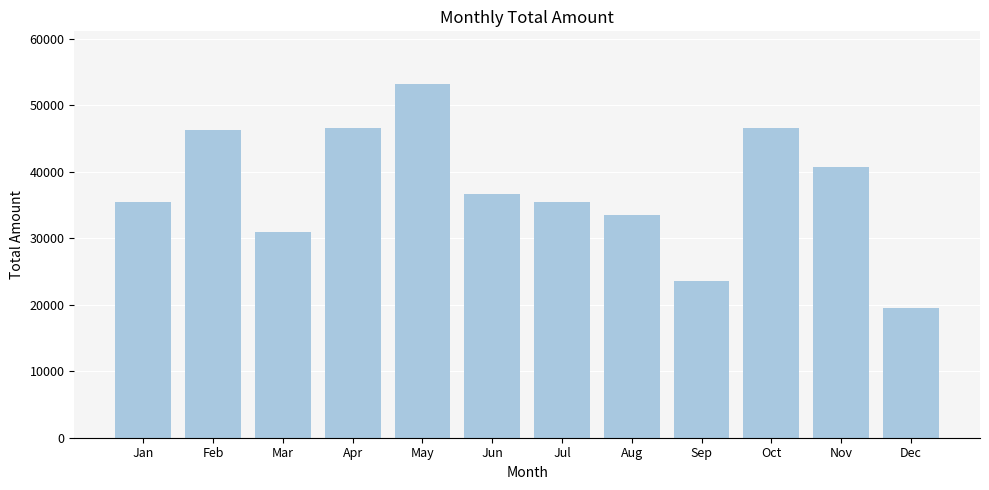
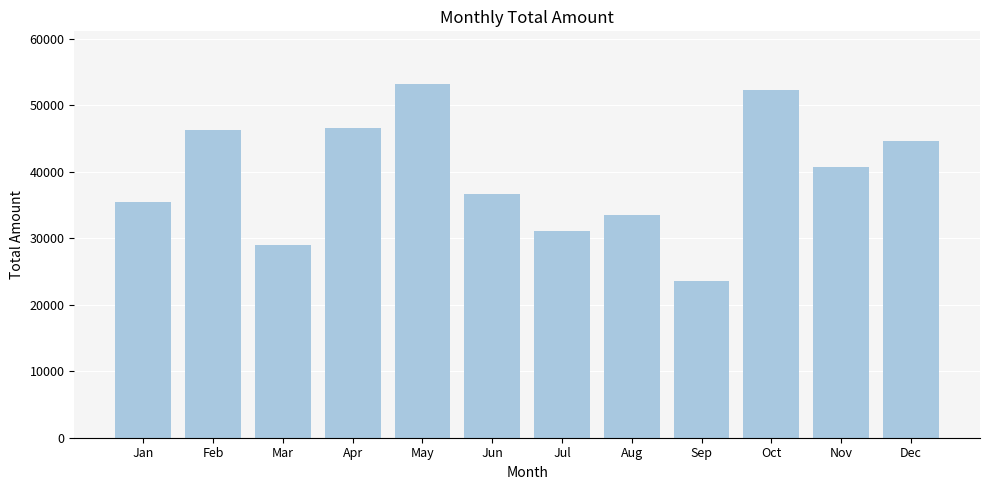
Mar: 31000 -> 29000
Jul: 35000 -> 31000
Oct: 47000 -> 52000
Dec: 19000 -> 45000
